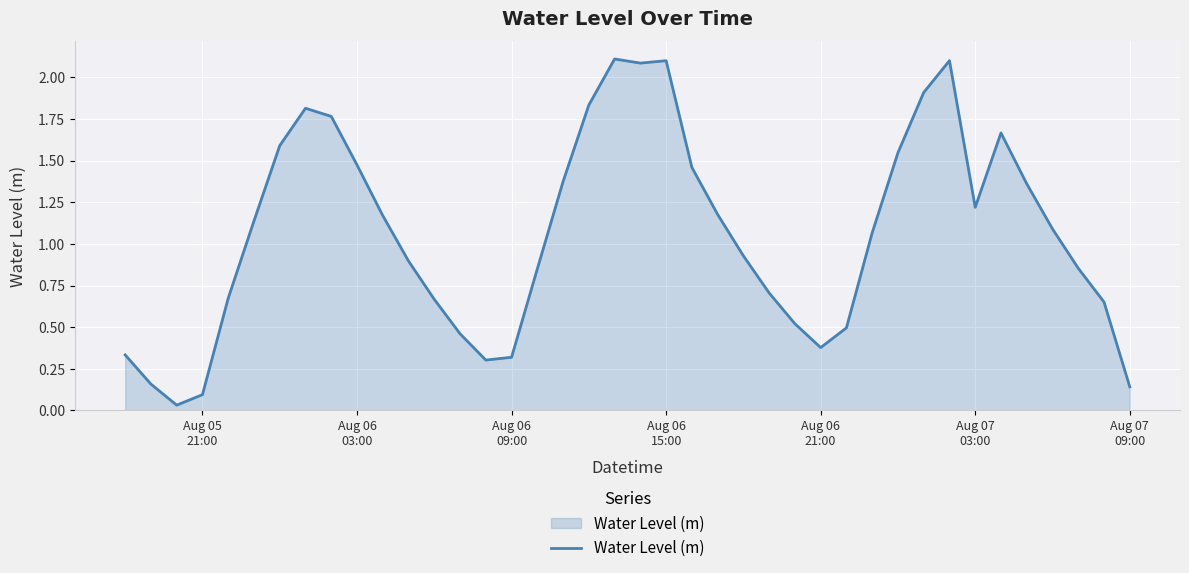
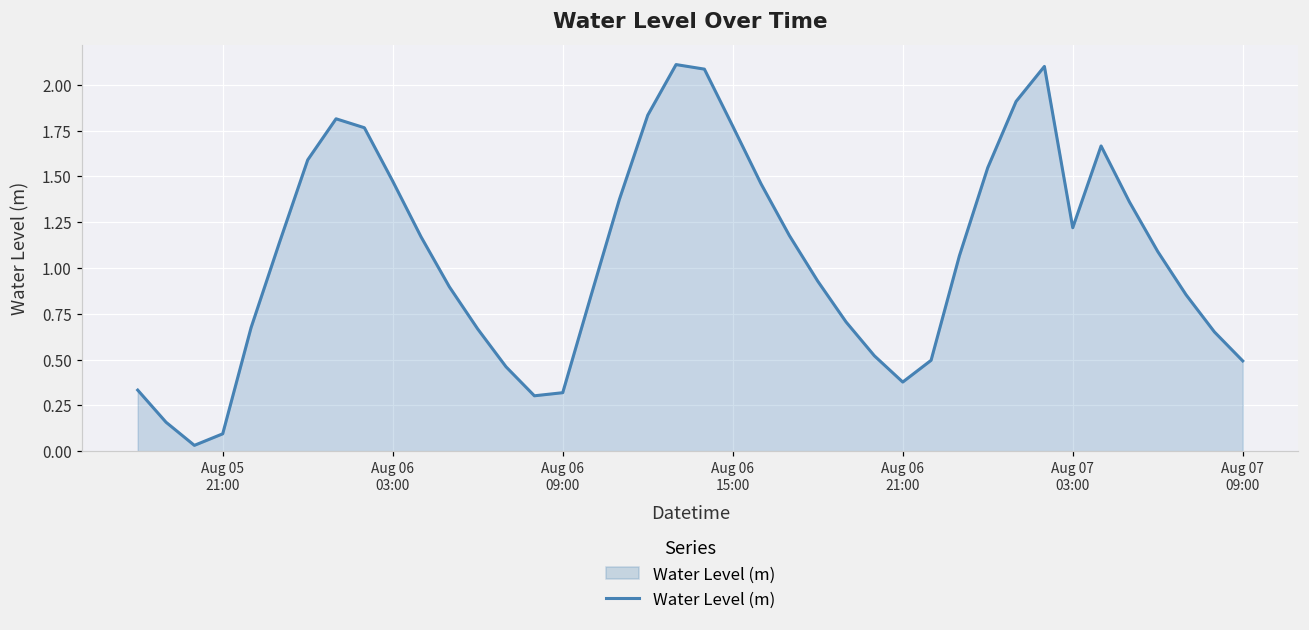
Aug 06 15:00: 2.10 -> 1.77
Aug 07 09:00: 0.14 -> 0.49
